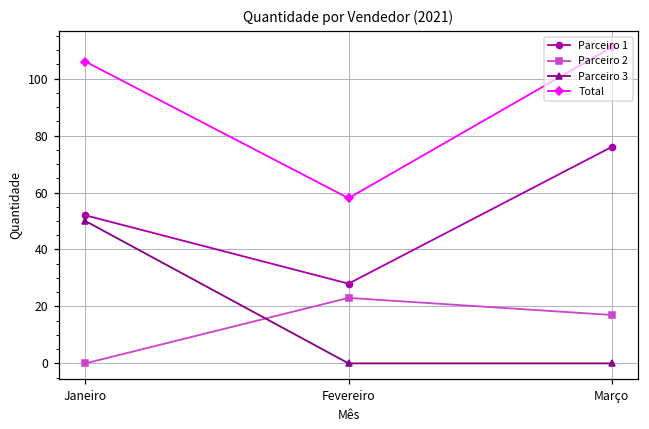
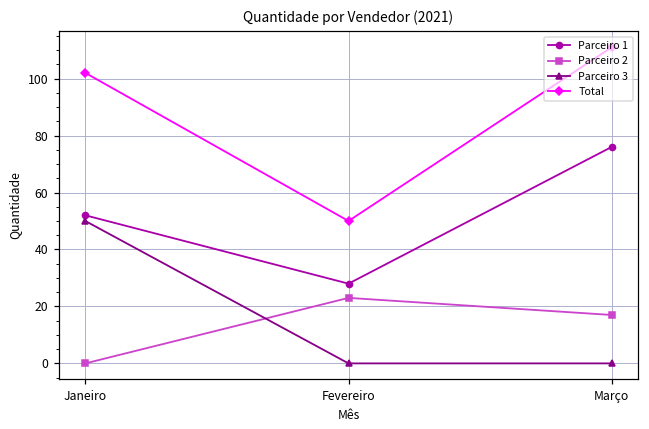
Total, Janeiro: 106 -> 102
Total, Fevereiro: 58 -> 50
